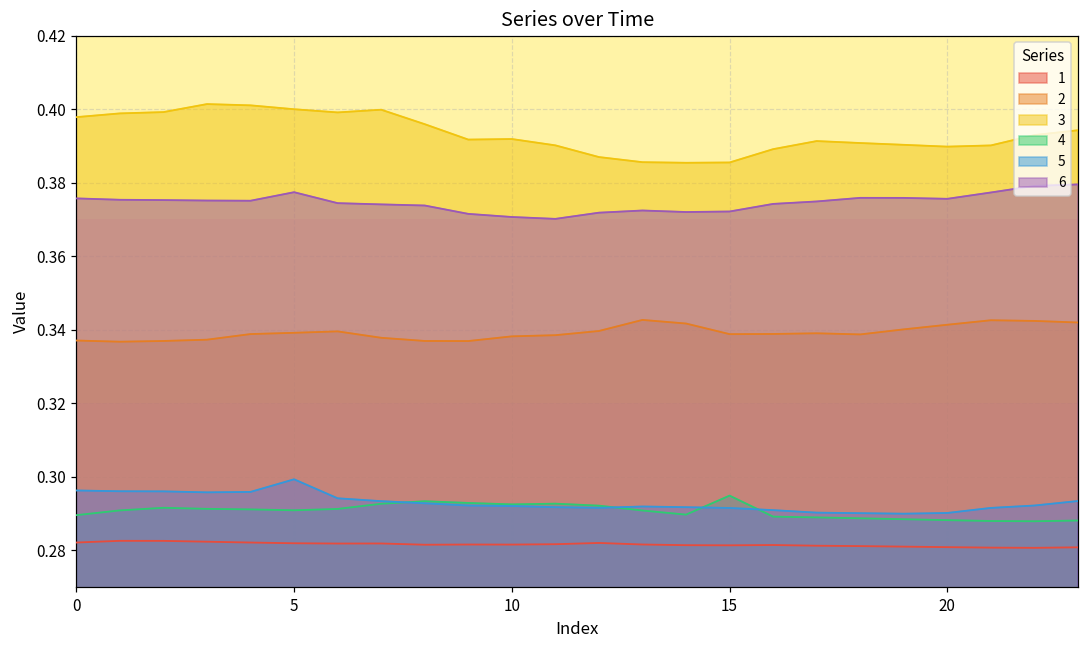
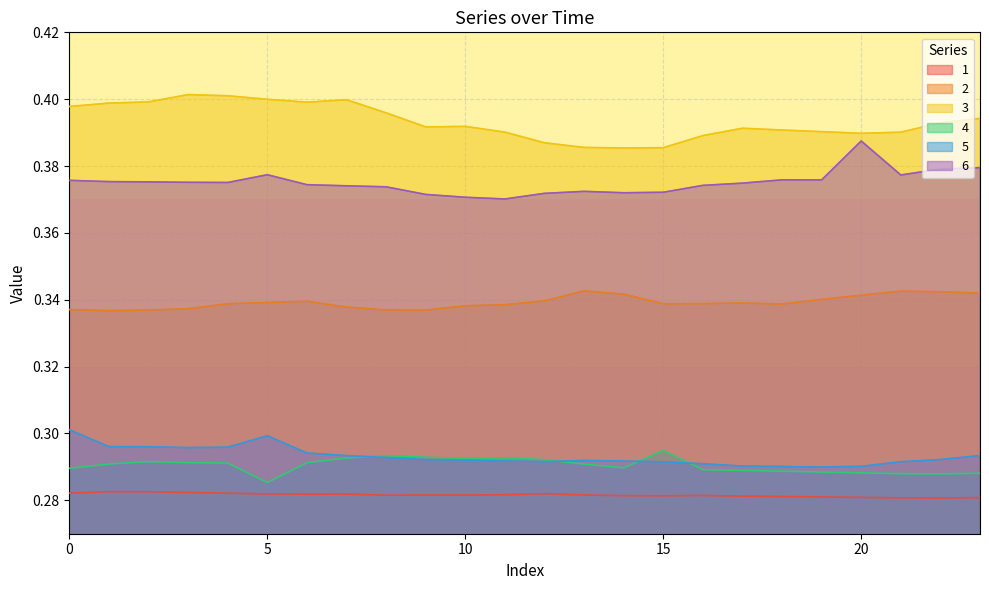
5, 0: 0.296 -> 0.301
4, 5: 0.291 -> 0.285
6, 20: 0.376 -> 0.387
